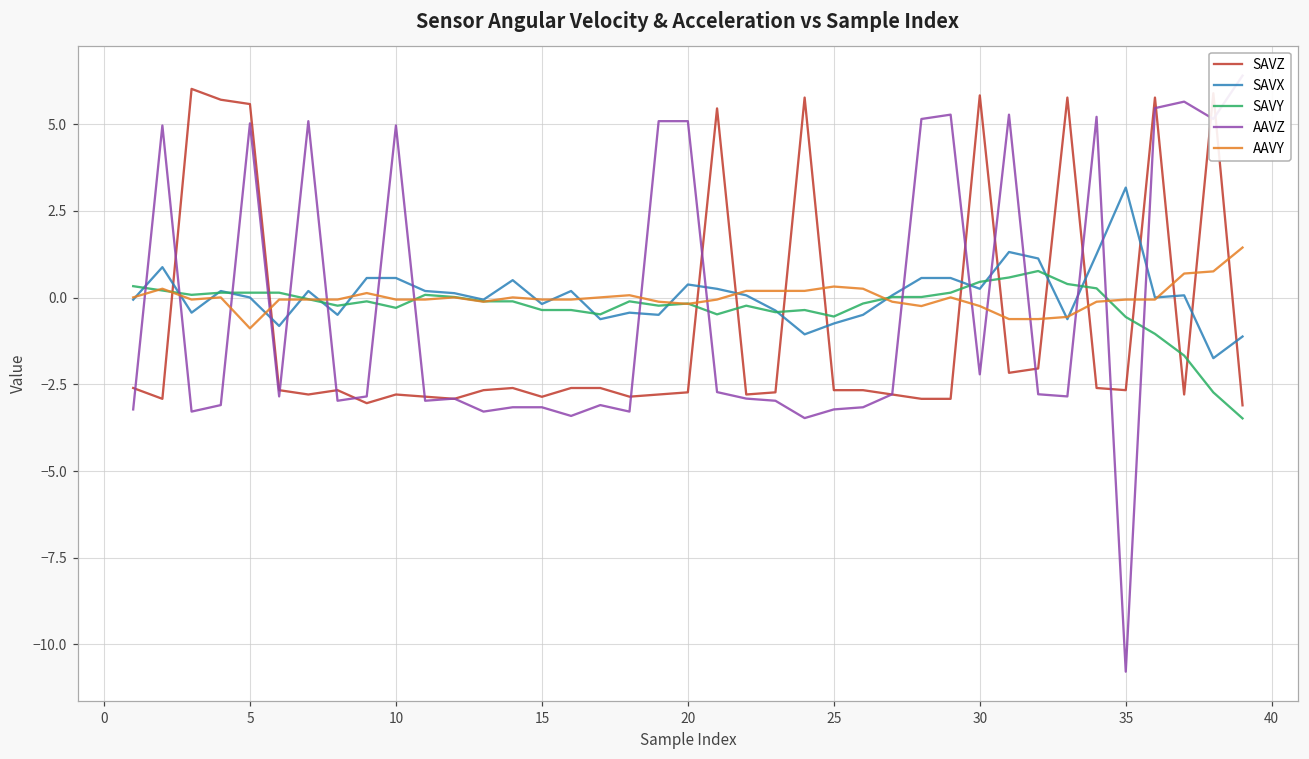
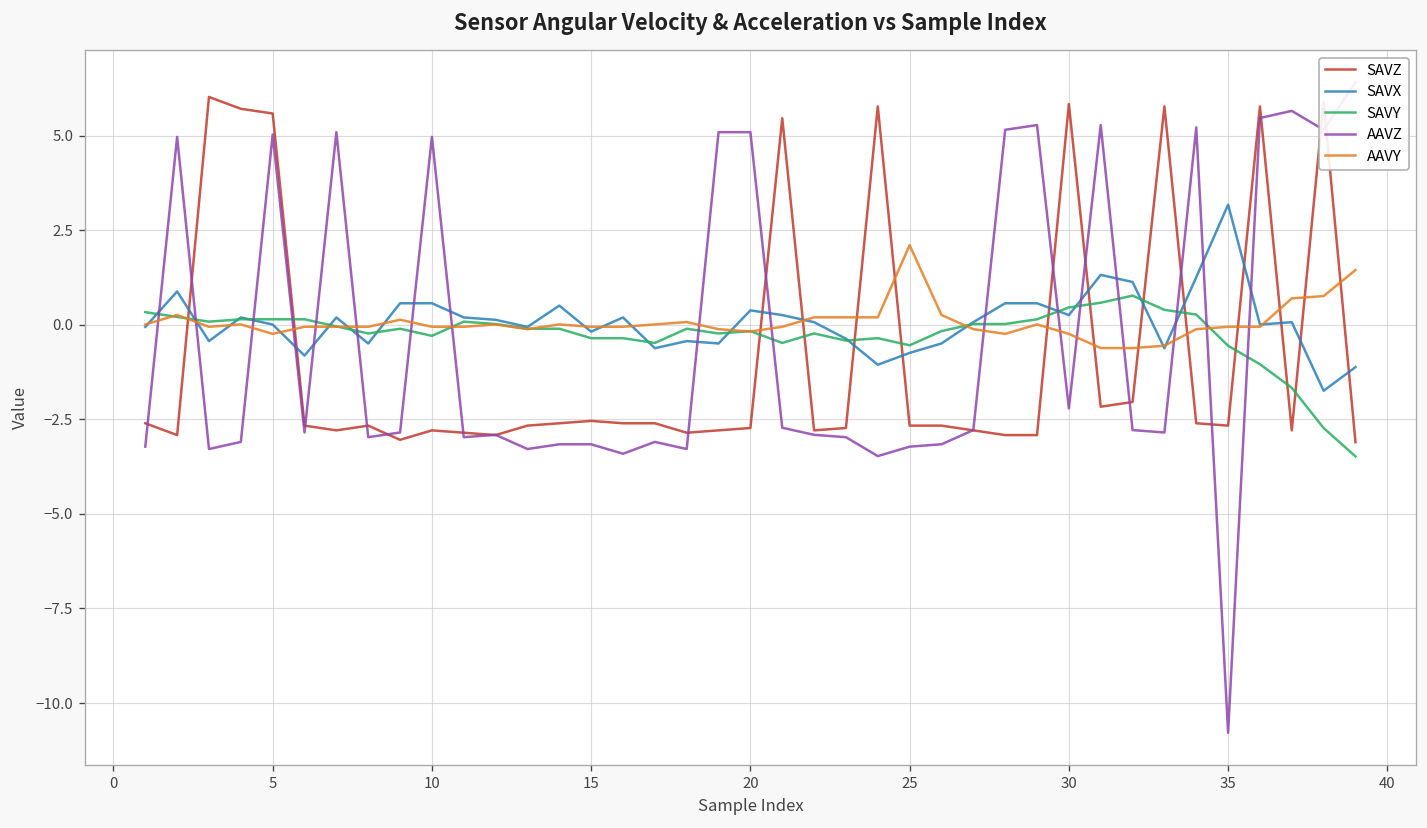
AAVY, 5: -0.9 -> -0.2
SAVZ, 15: -2.9 -> -2.5
AAVY, 25: 0.3 -> 2.1
